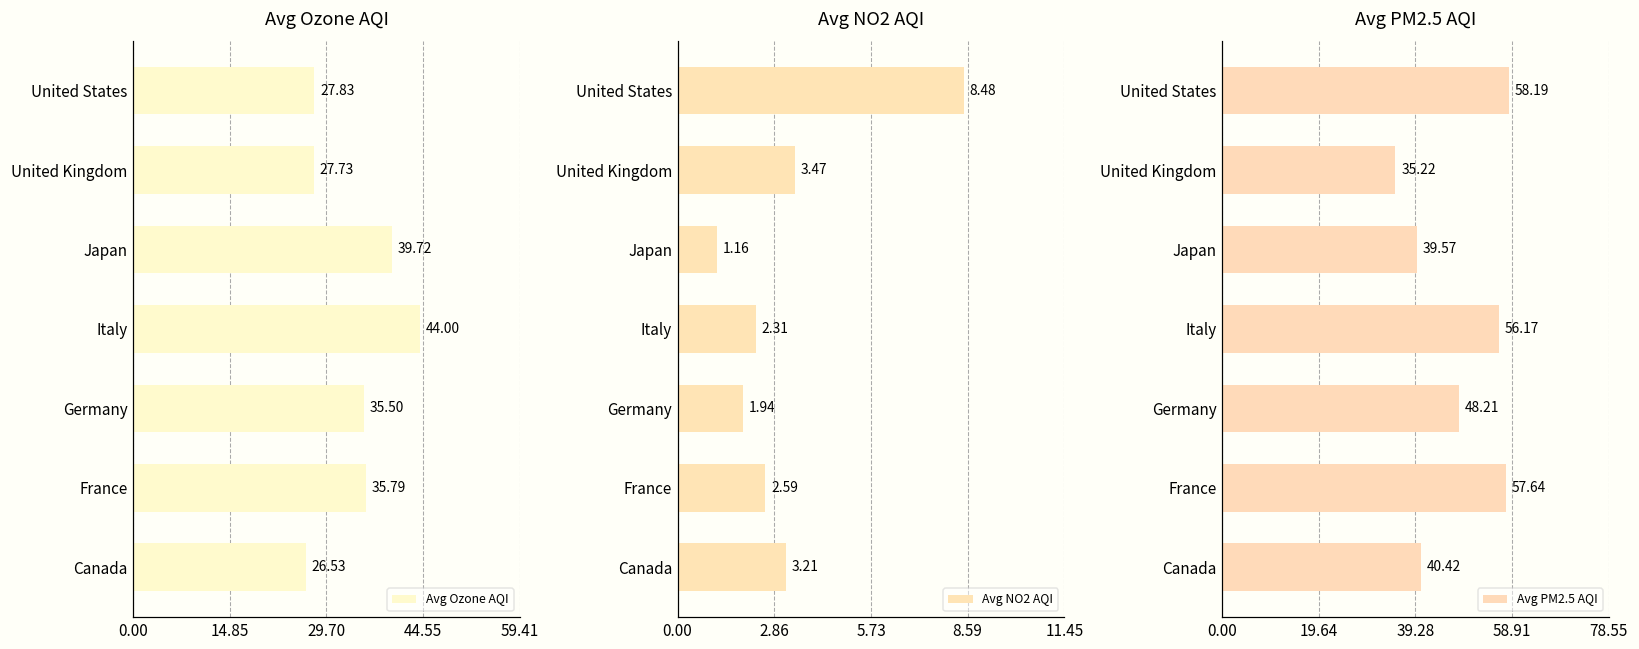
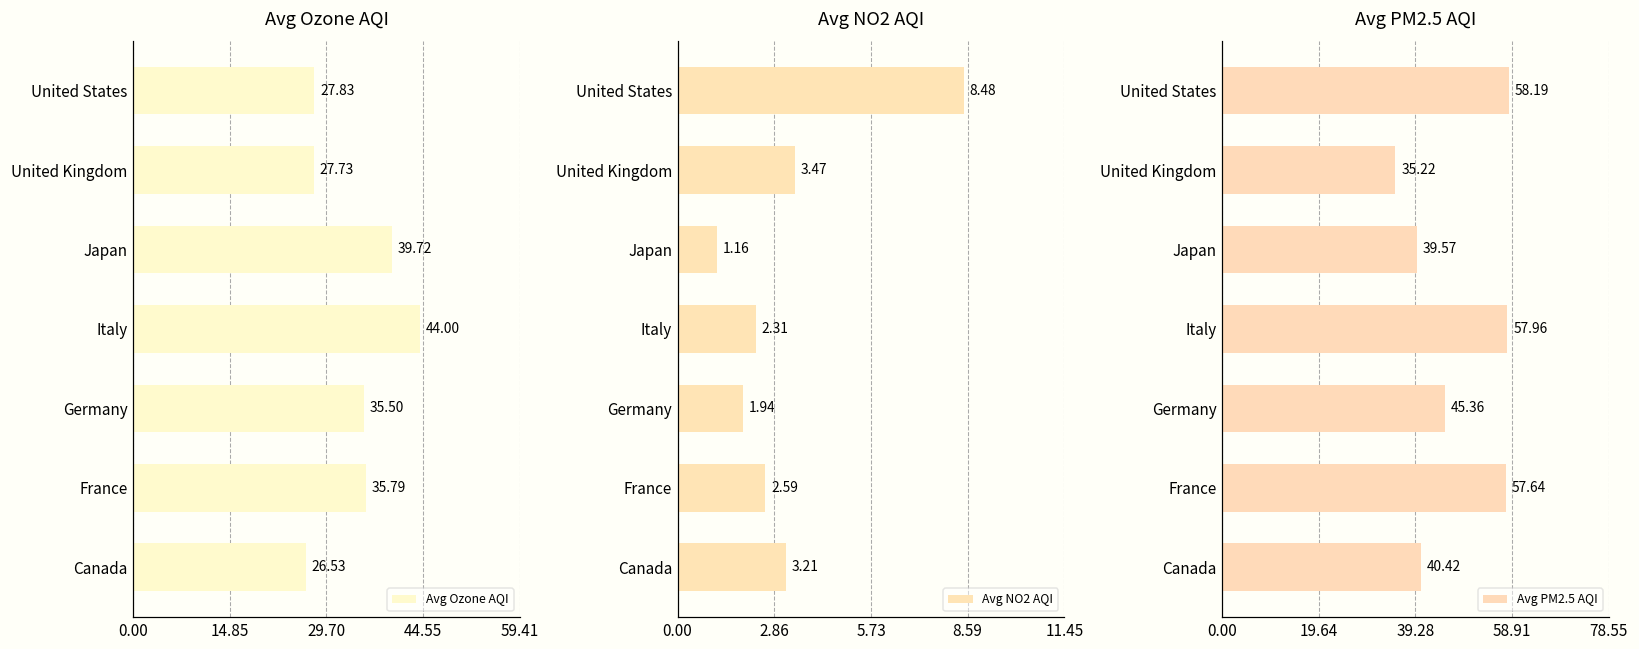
Avg PM2.5 AQI, Italy: 56.17 -> 57.96
Avg PM2.5 AQI, Germany: 48.21 -> 45.36
